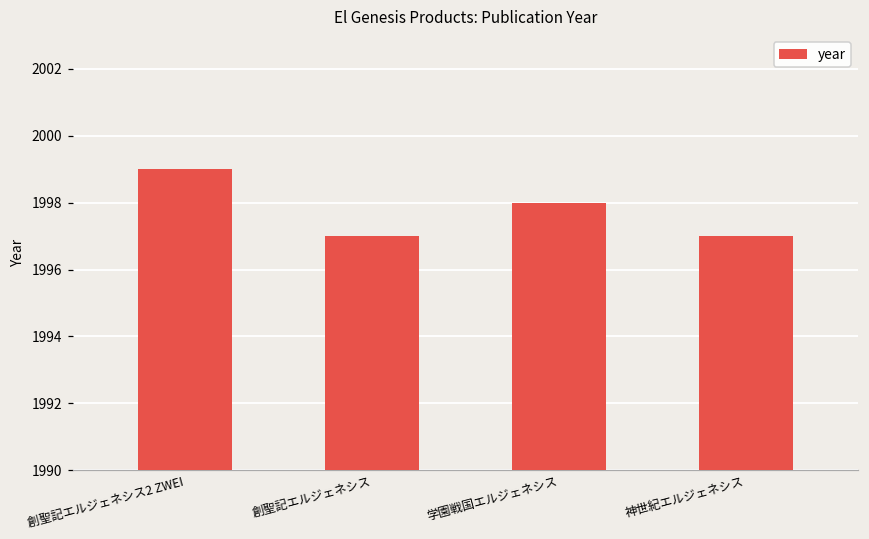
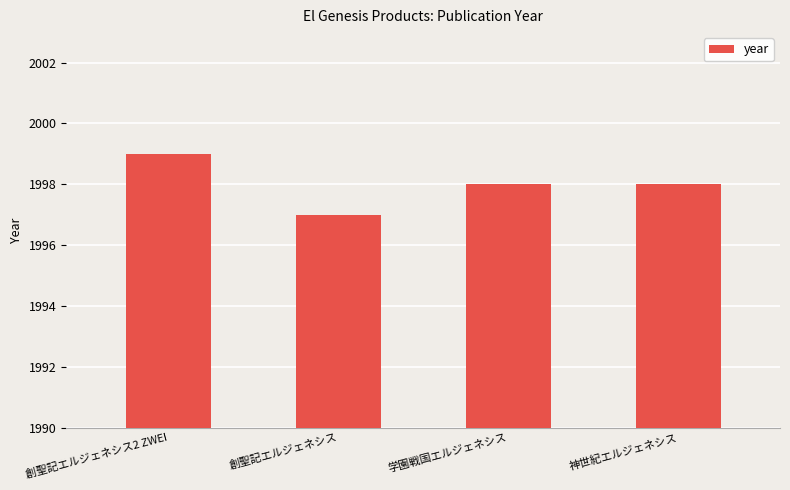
神世紀エルジェネシス: 1997 -> 1998
